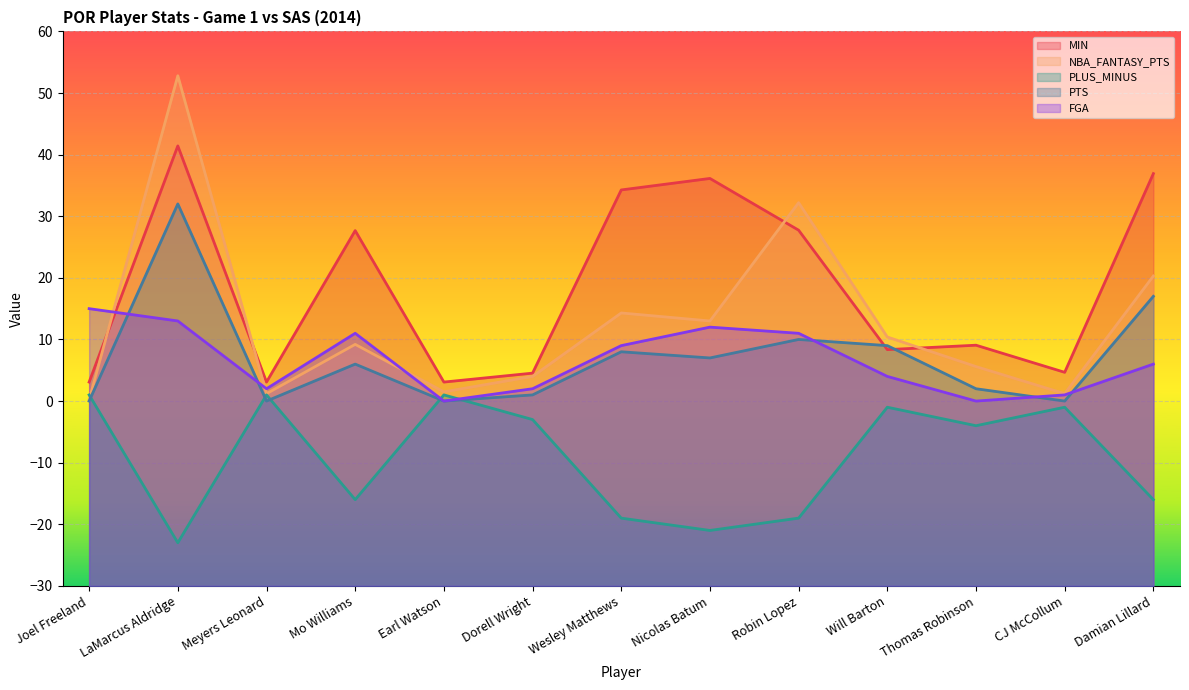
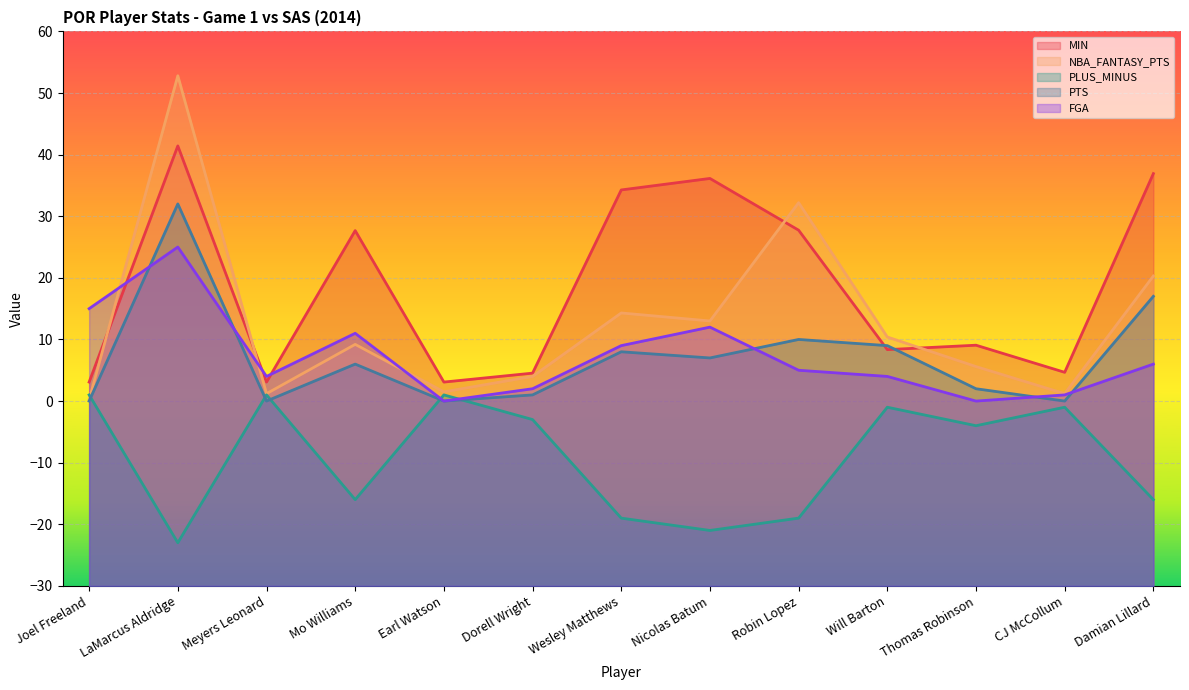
FGA, LaMarcus Aldridge: 13 -> 25
FGA, Meyers Leonard: 2 -> 4
FGA, Robin Lopez: 11 -> 5
